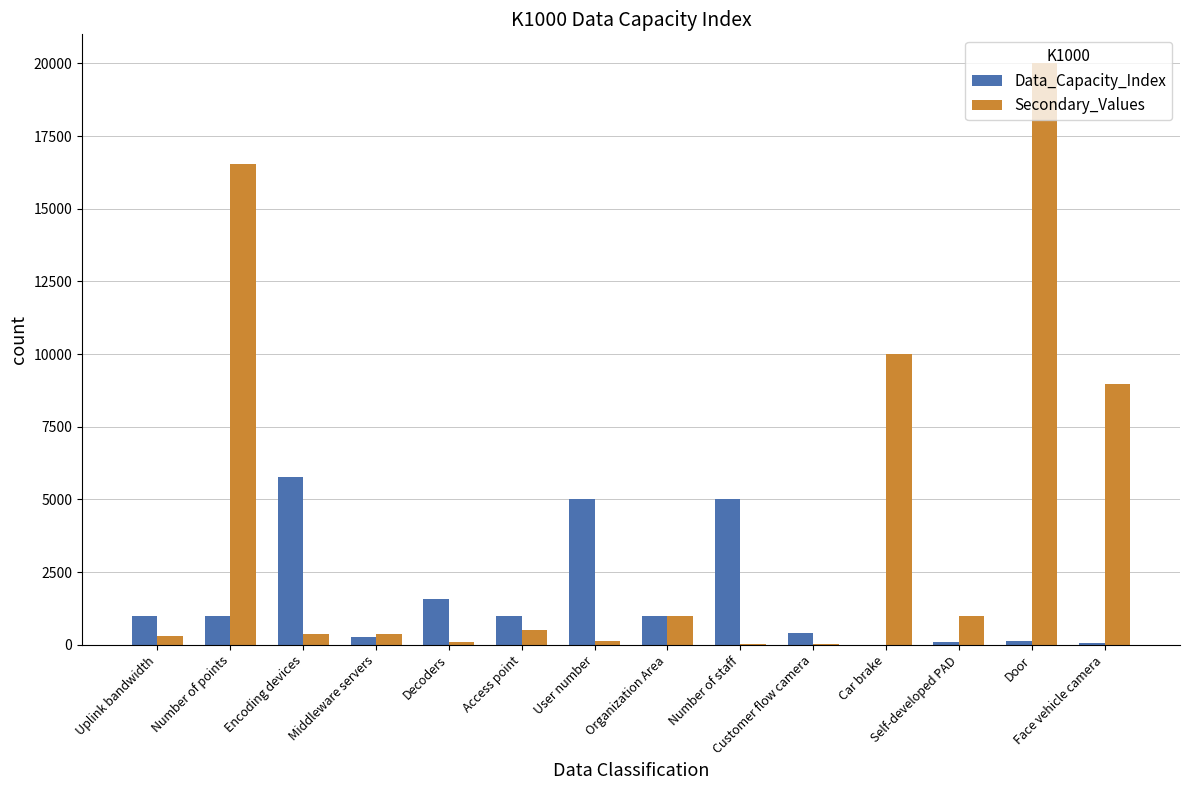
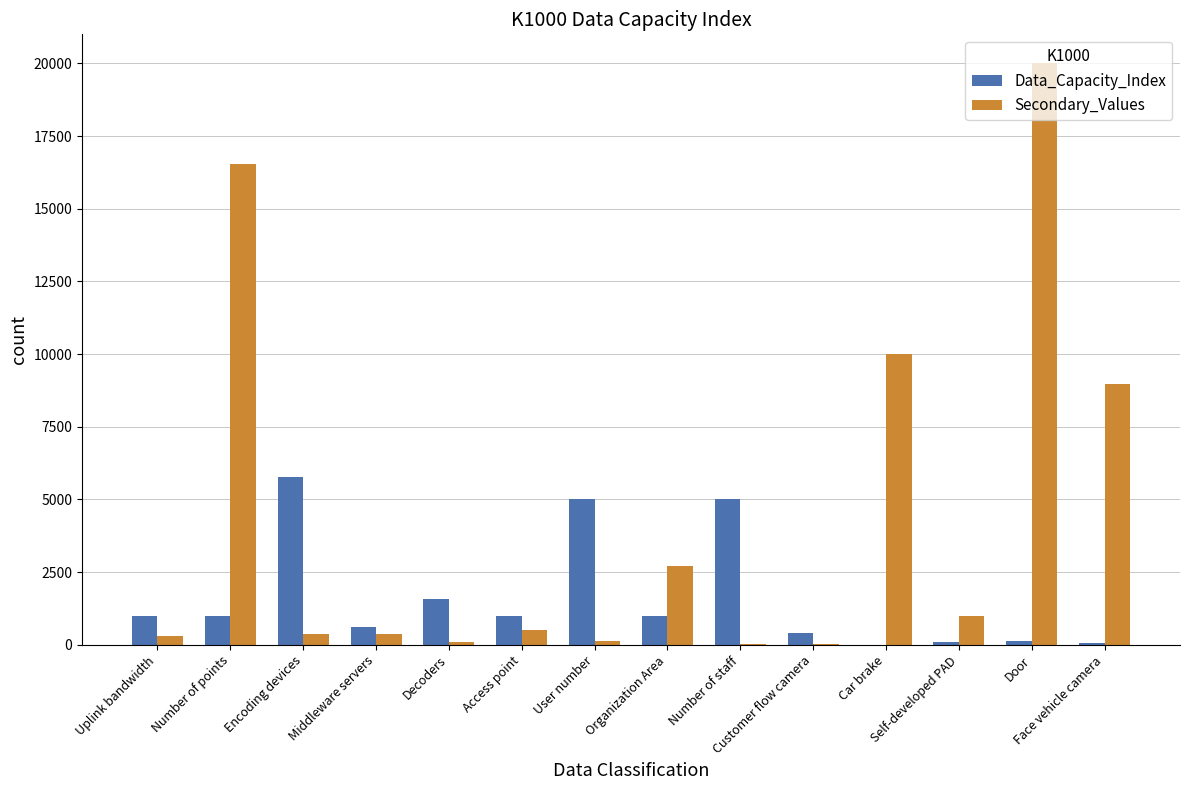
Data_Capacity_Index, Middleware servers: 300 -> 600
Secondary_Values, Organization Area: 1000 -> 2700
